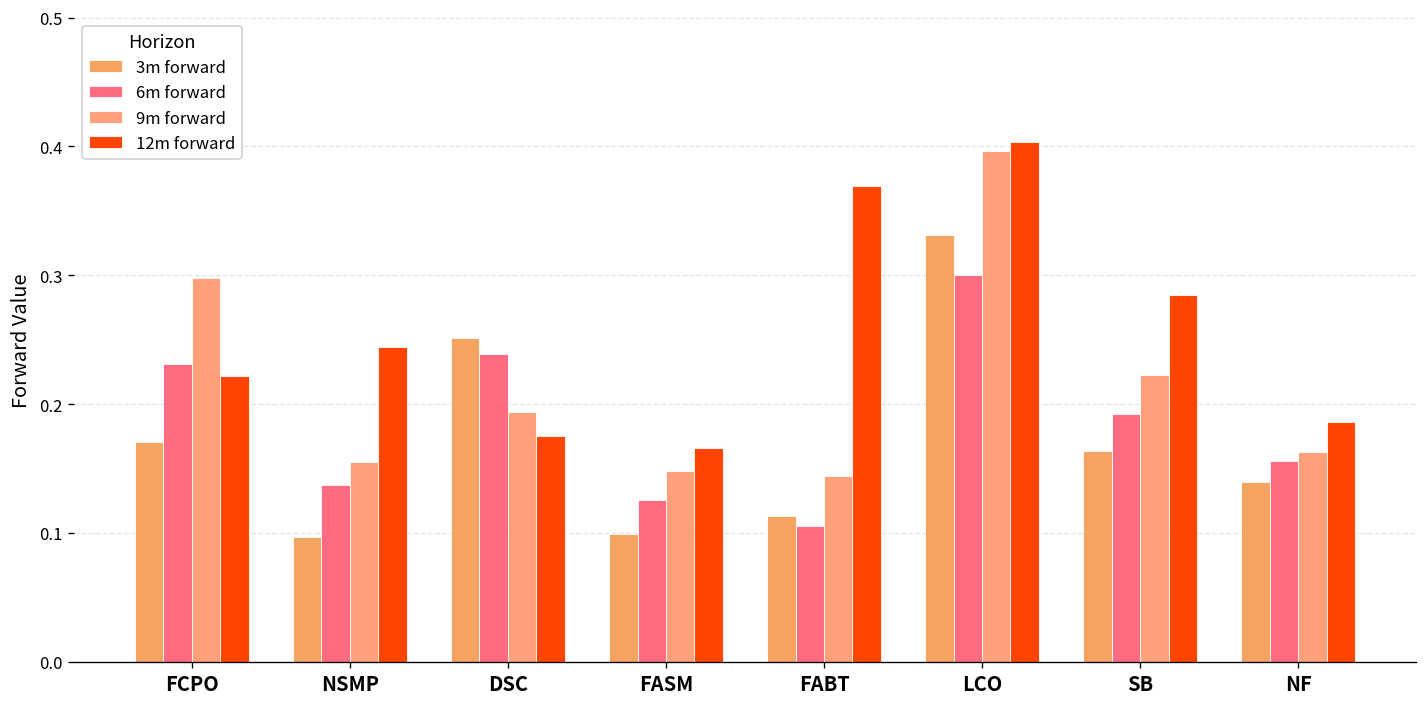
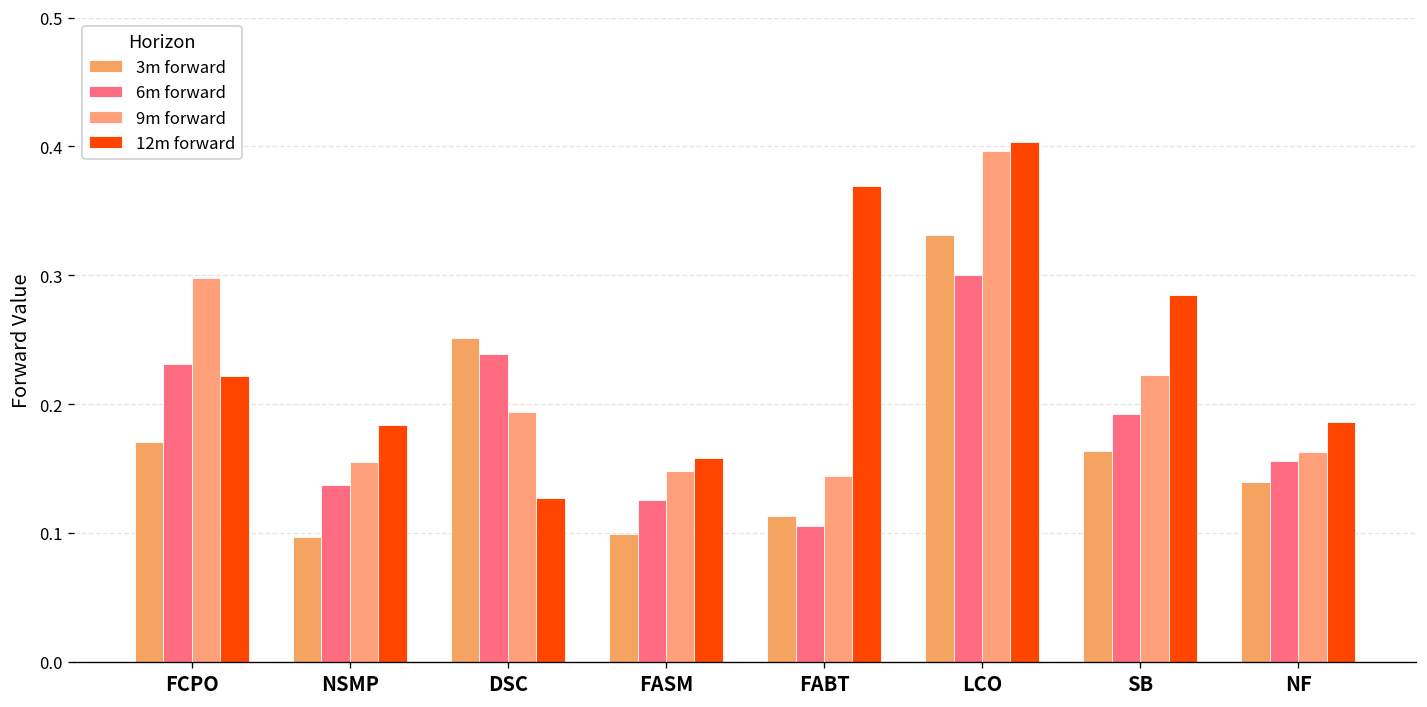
12m forward, NSMP: 0.244 -> 0.184
12m forward, DSC: 0.175 -> 0.127
12m forward, FASM: 0.166 -> 0.158
